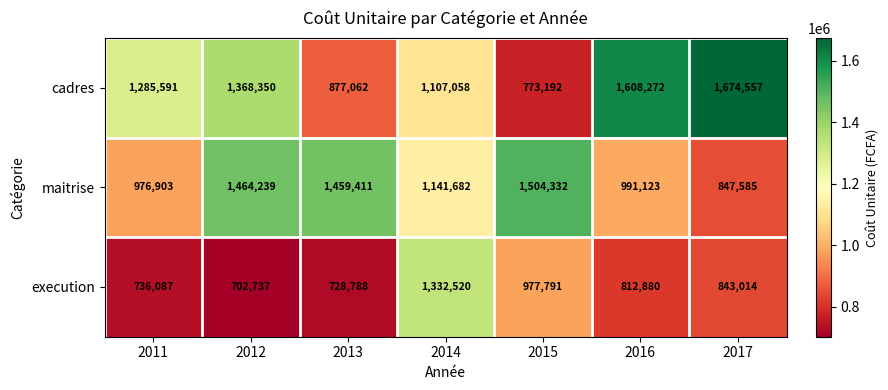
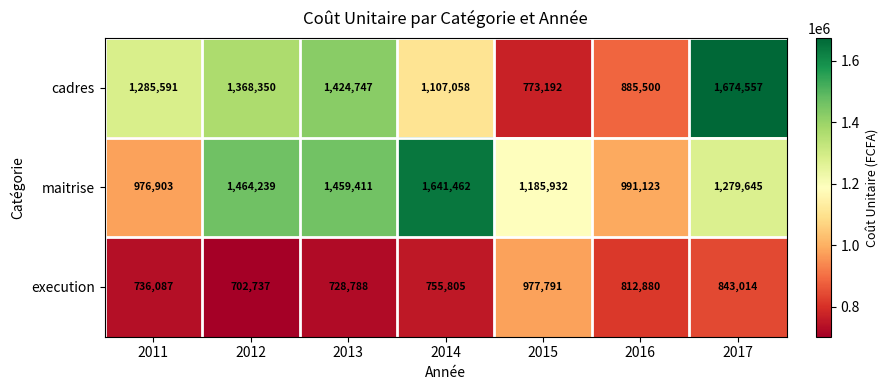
cadres, 2013: 877,062 -> 1,424,747
cadres, 2016: 1,608,272 -> 885,500
maitrise, 2014: 1,141,682 -> 1,641,462
maitrise, 2015: 1,504,332 -> 1,185,932
maitrise, 2017: 847,585 -> 1,279,645
execution, 2014: 1,332,520 -> 755,805
